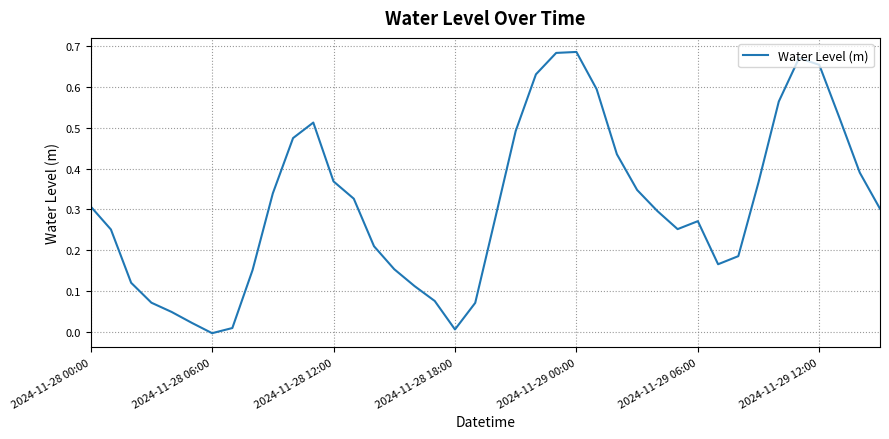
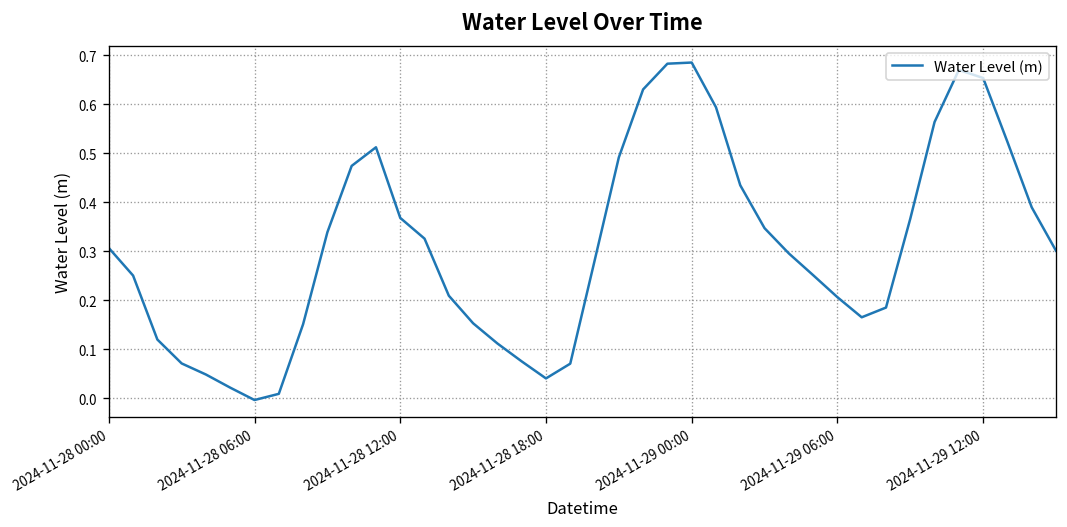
2024-11-28 18:00: 0.01 -> 0.04
2024-11-29 06:00: 0.27 -> 0.21
